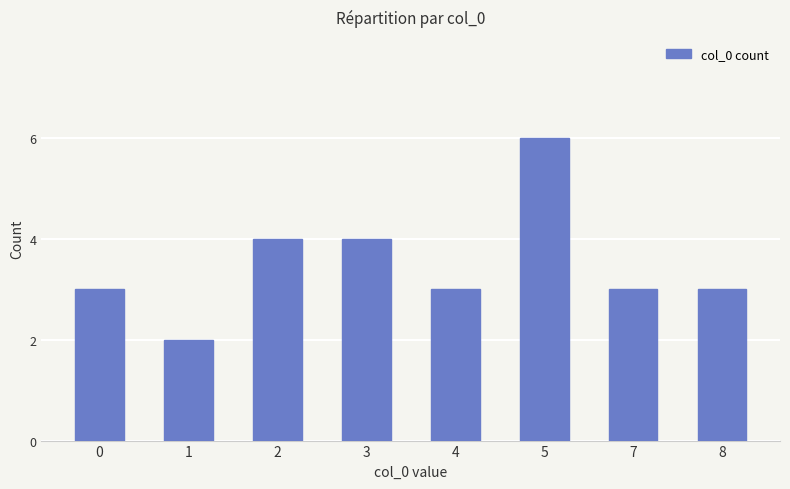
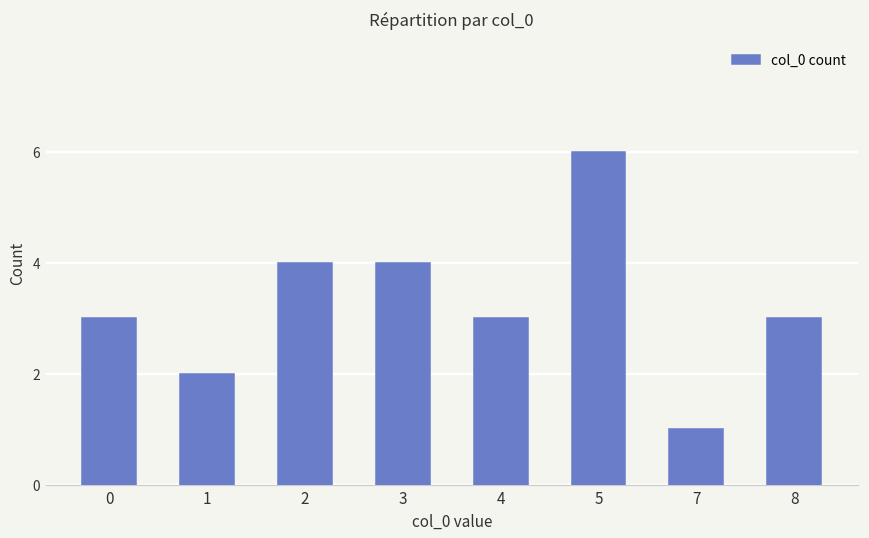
7: 3 -> 1
